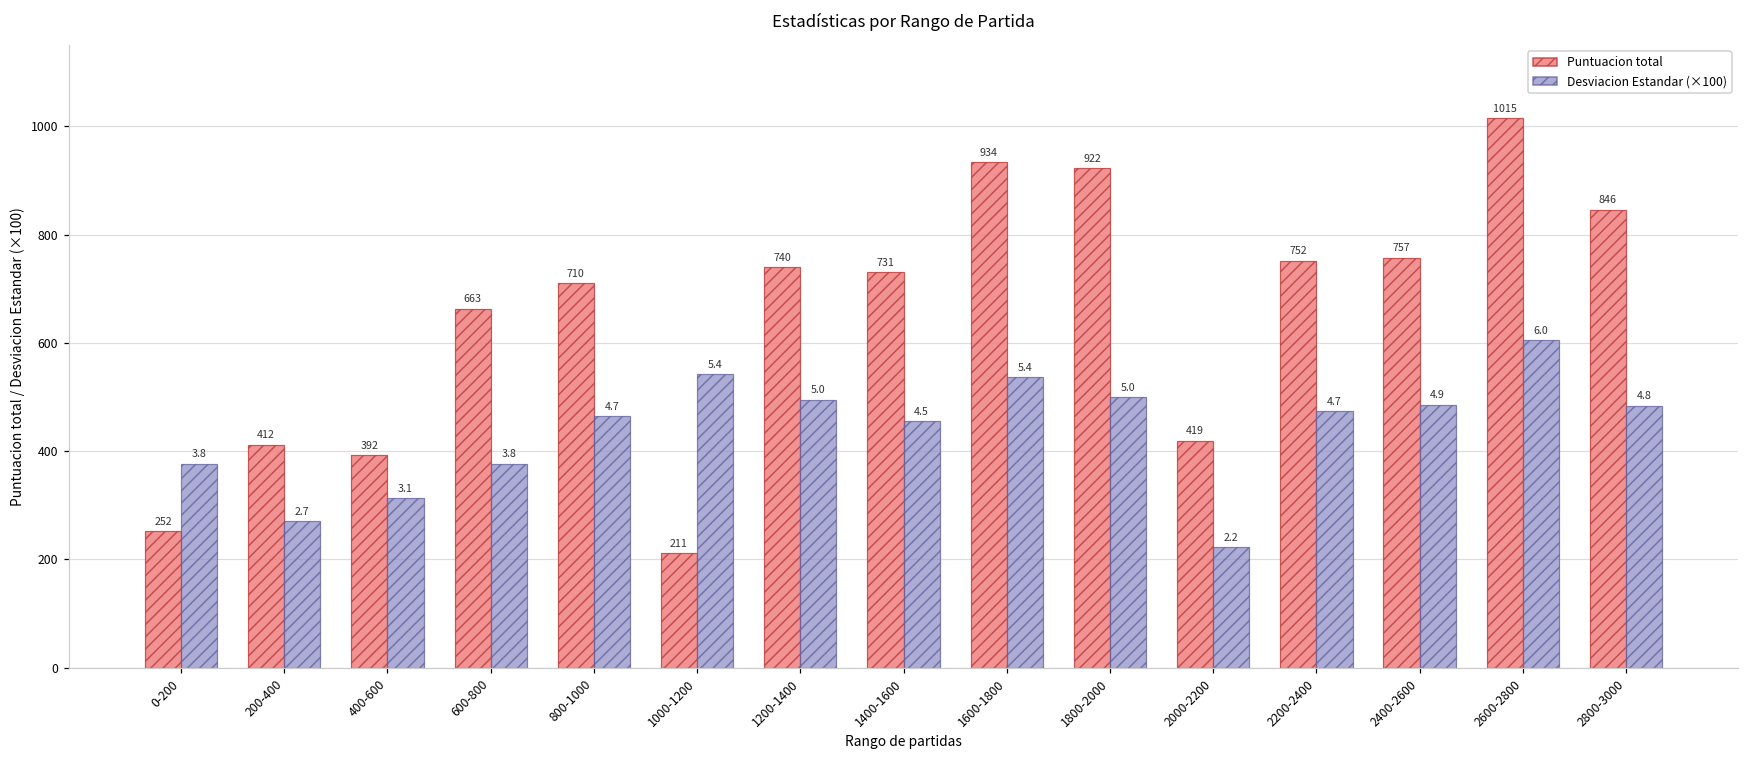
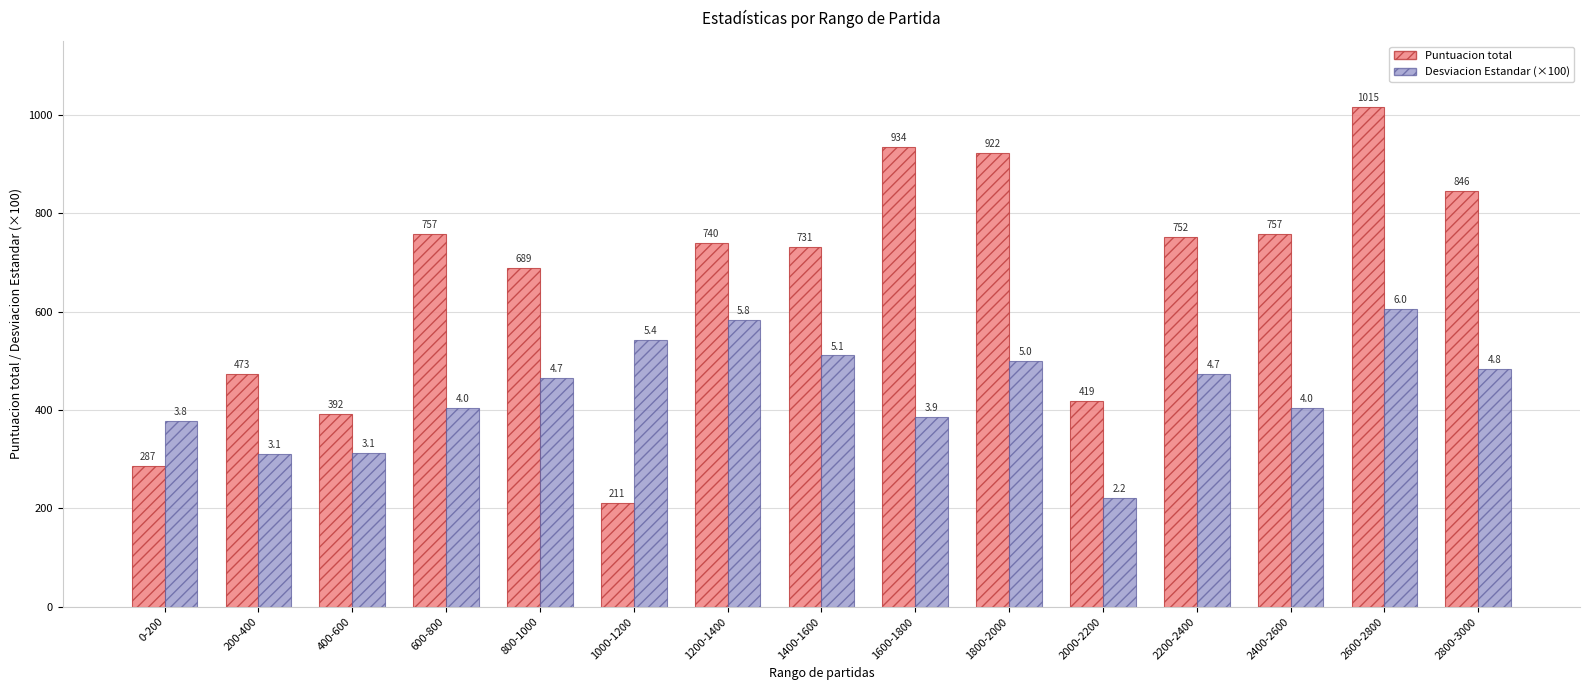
Puntuacion total, 0-200: 252 -> 287
Puntuacion total, 200-400: 412 -> 473
Desviacion Estandar (×100), 200-400: 2.7 -> 3.1
Puntuacion total, 600-800: 663 -> 757
Desviacion Estandar (×100), 600-800: 3.8 -> 4.0
Puntuacion total, 800-1000: 710 -> 689
Desviacion Estandar (×100), 1200-1400: 5.0 -> 5.8
Desviacion Estandar (×100), 1400-1600: 4.5 -> 5.1
Desviacion Estandar (×100), 1600-1800: 5.4 -> 3.9
Desviacion Estandar (×100), 2400-2600: 4.9 -> 4.0
